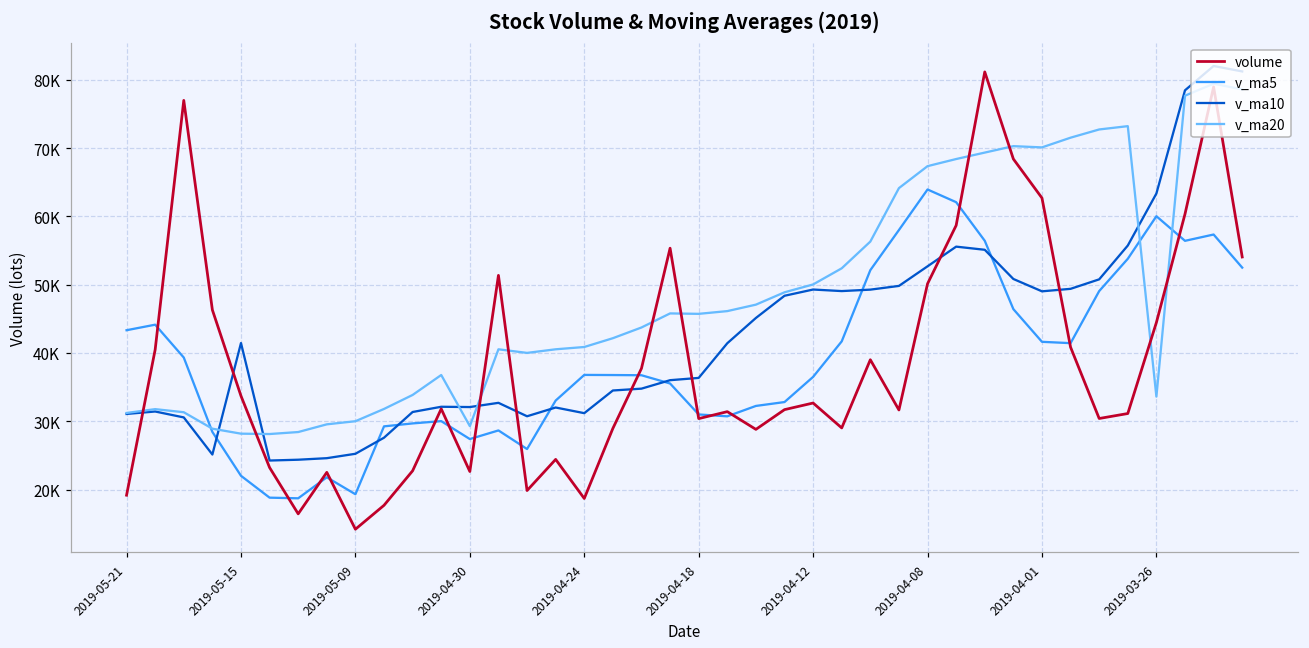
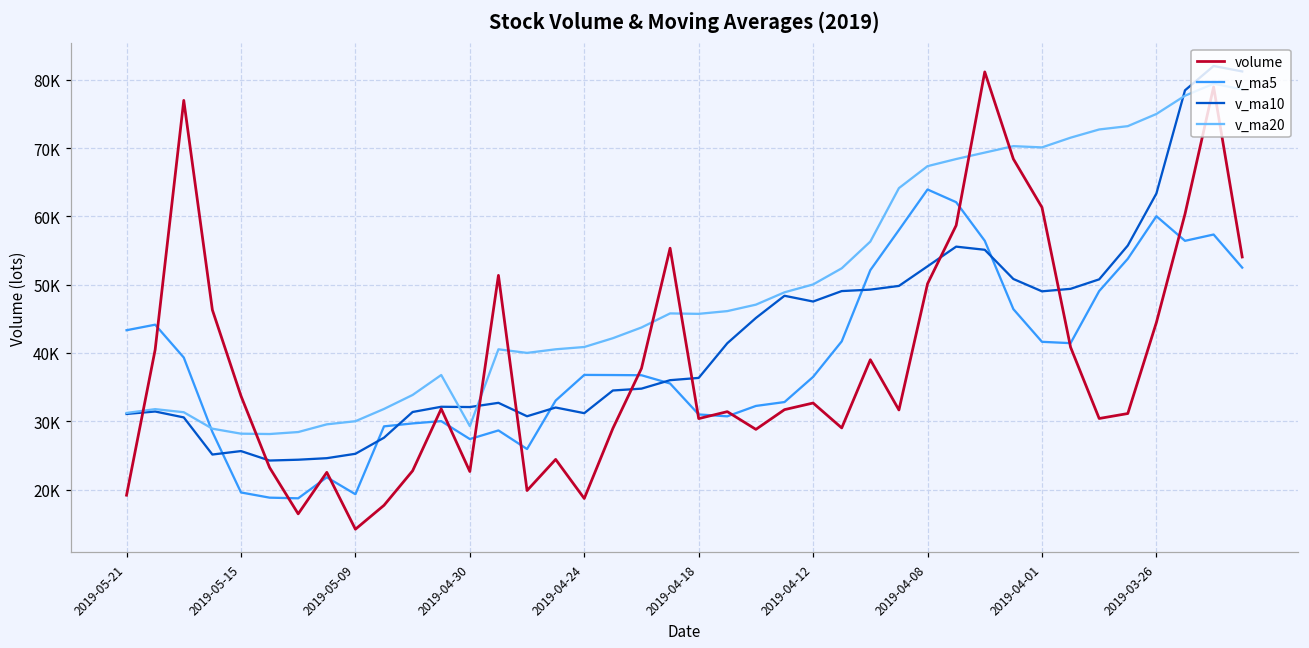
v_ma5, 2019-05-15: 22000 -> 20000
v_ma10, 2019-05-15: 41000 -> 26000
v_ma10, 2019-04-12: 49000 -> 48000
volume, 2019-04-01: 63000 -> 61000
v_ma20, 2019-03-26: 34000 -> 75000
